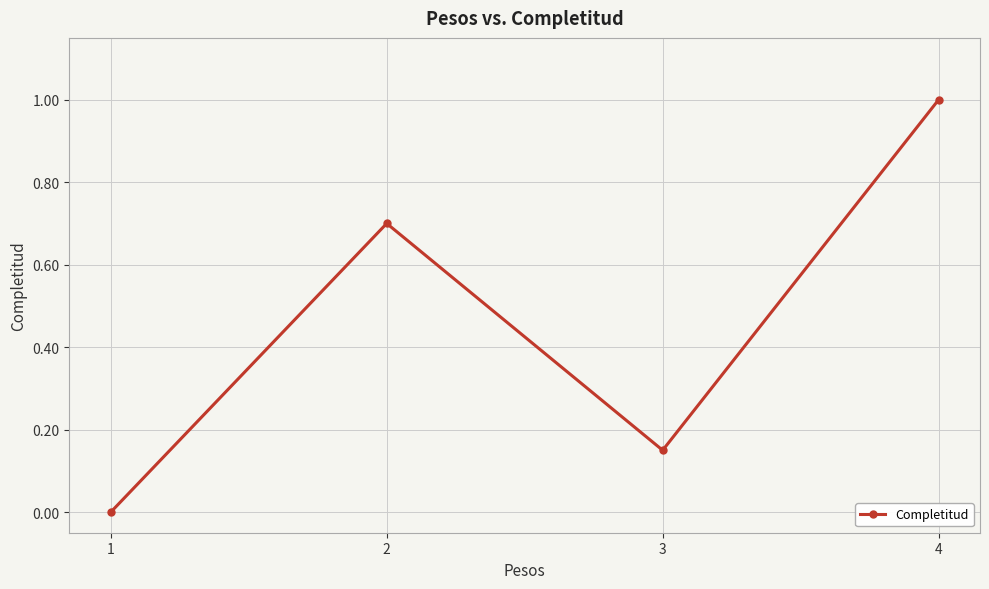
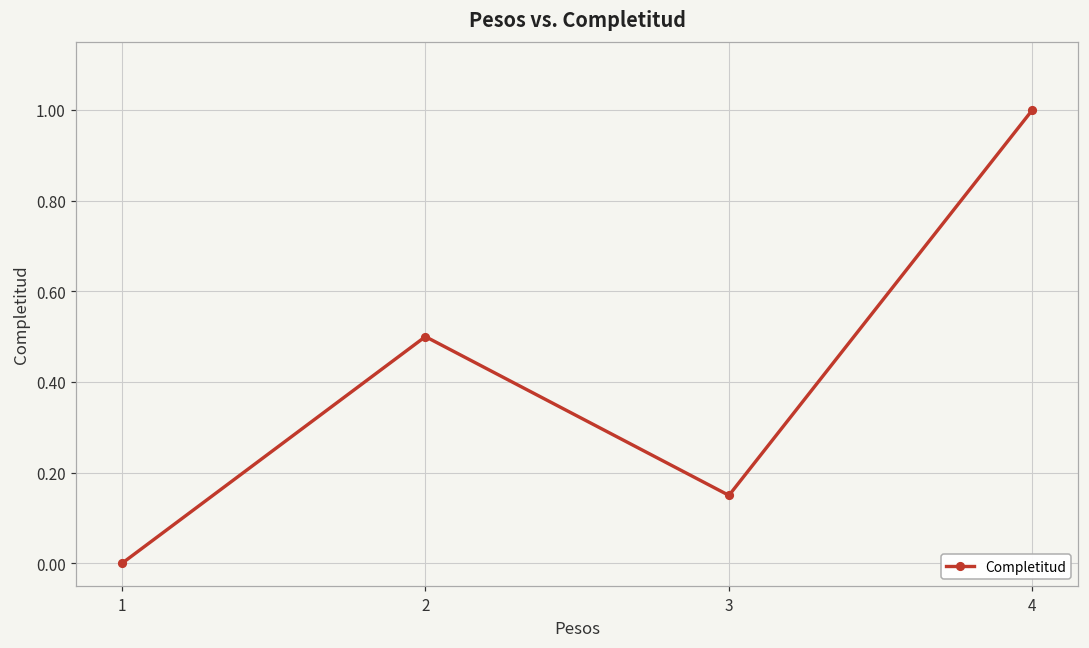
2: 0.7 -> 0.5
